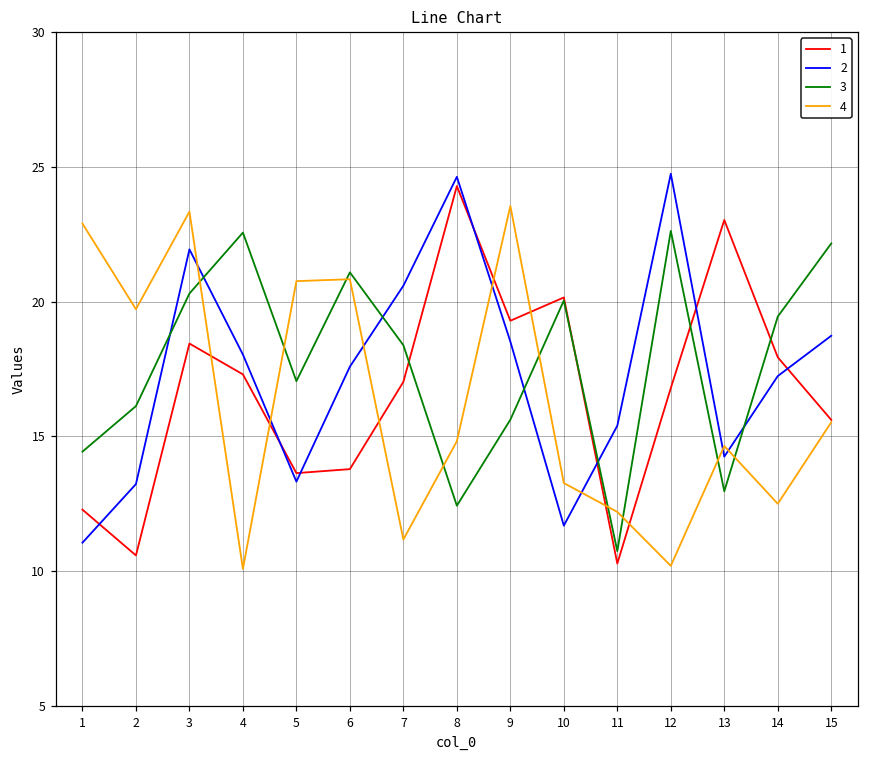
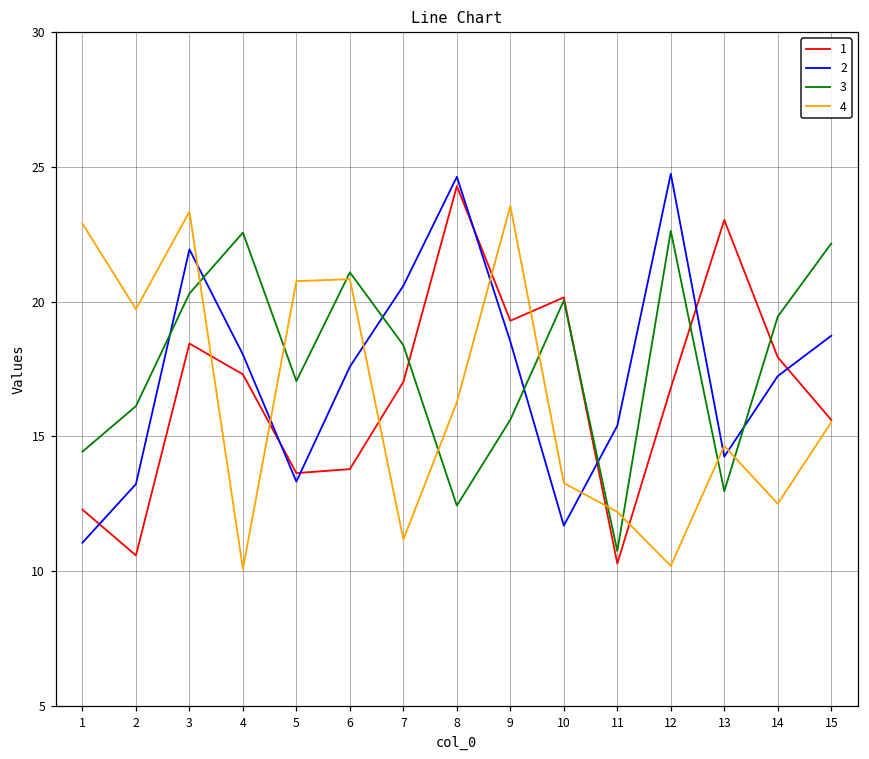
4, 8: 14.8 -> 16.3
